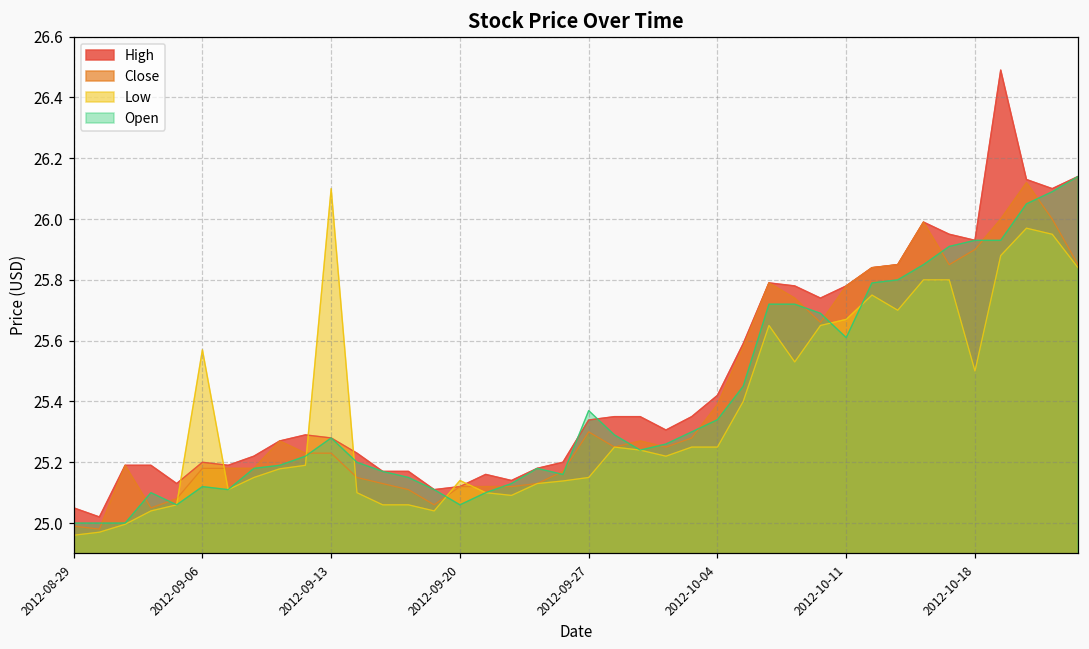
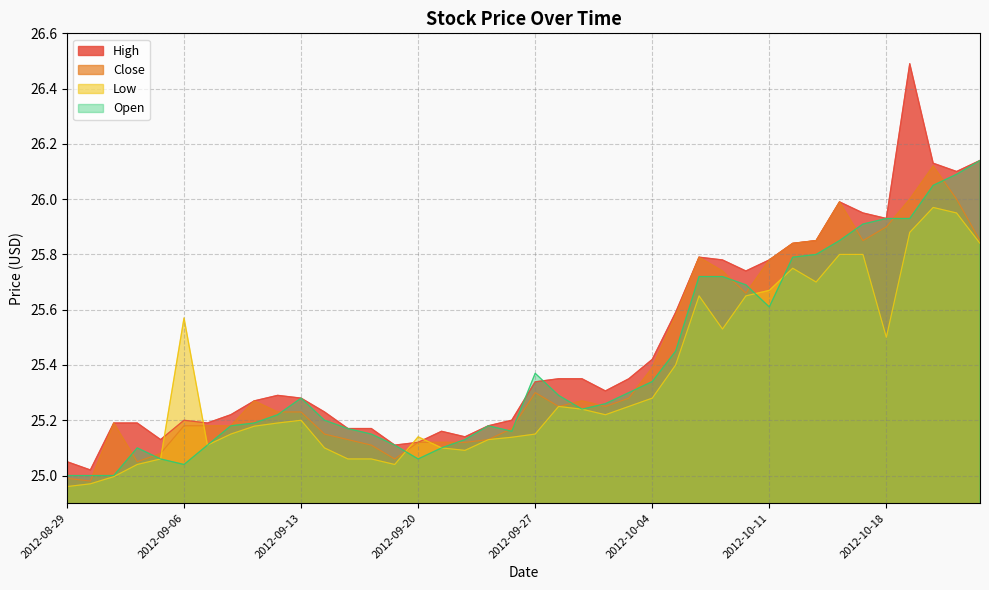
Open, 2012-09-06: 25.12 -> 25.04
Low, 2012-09-13: 26.1 -> 25.2
Low, 2012-10-04: 25.25 -> 25.28
